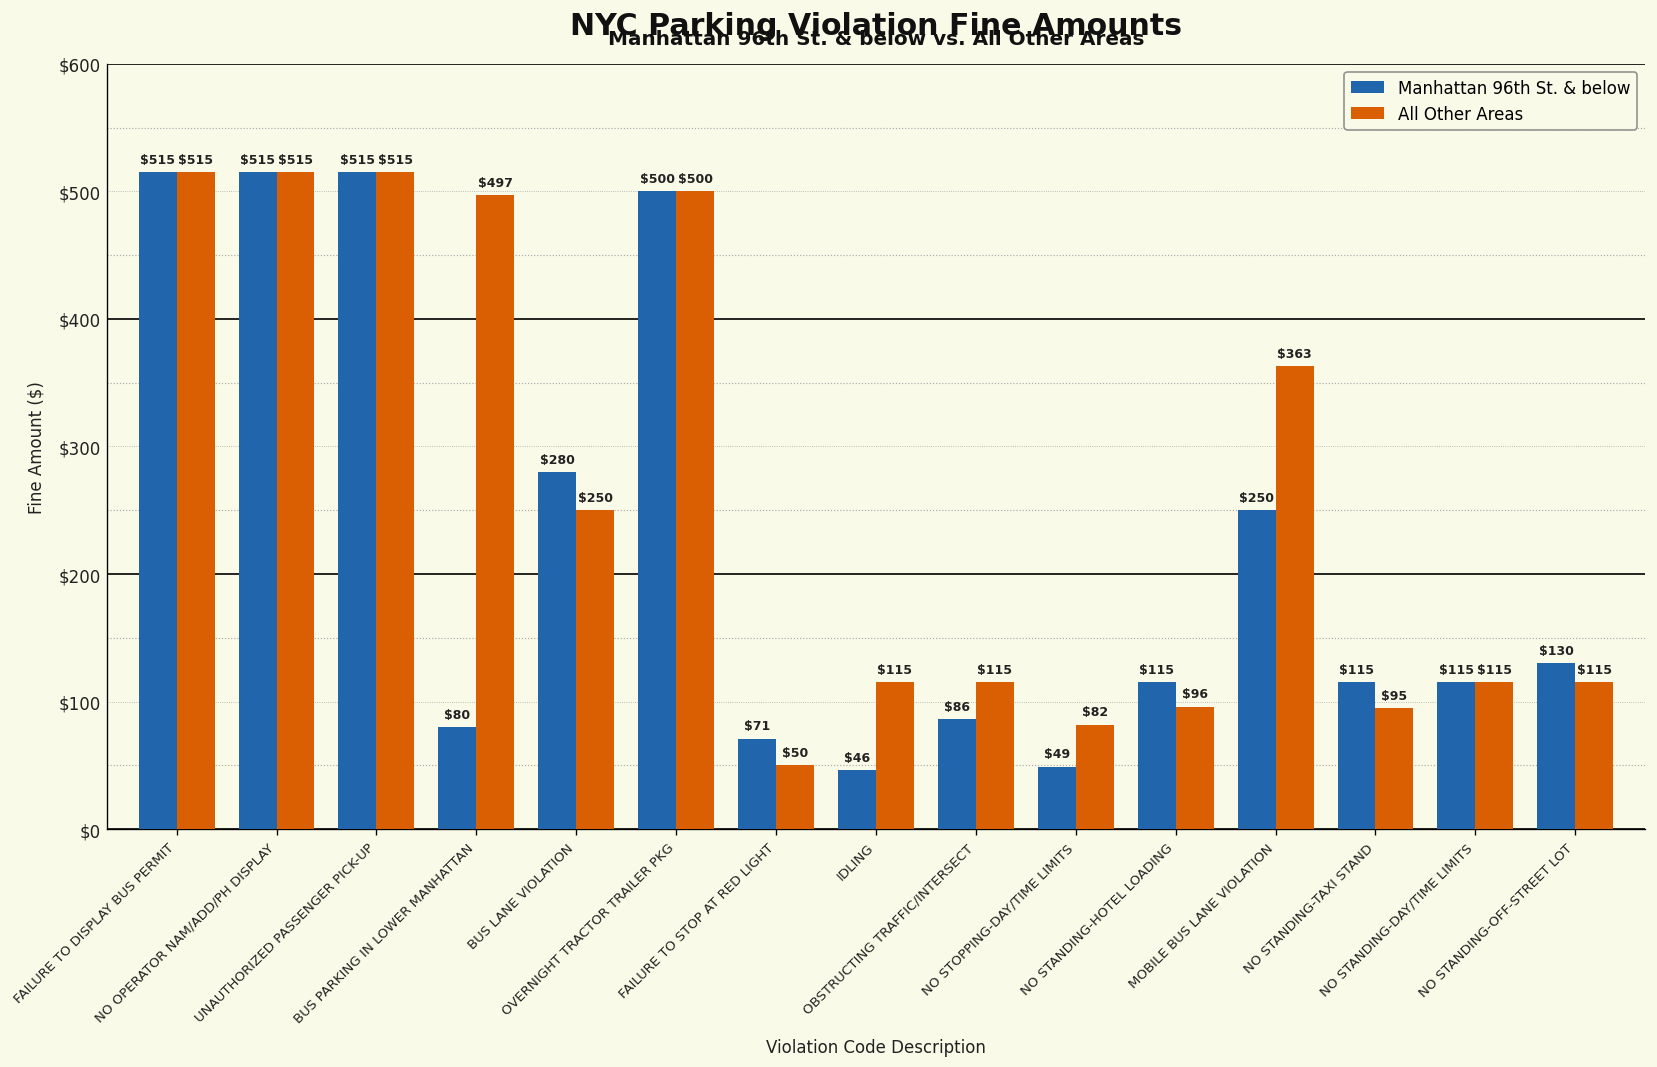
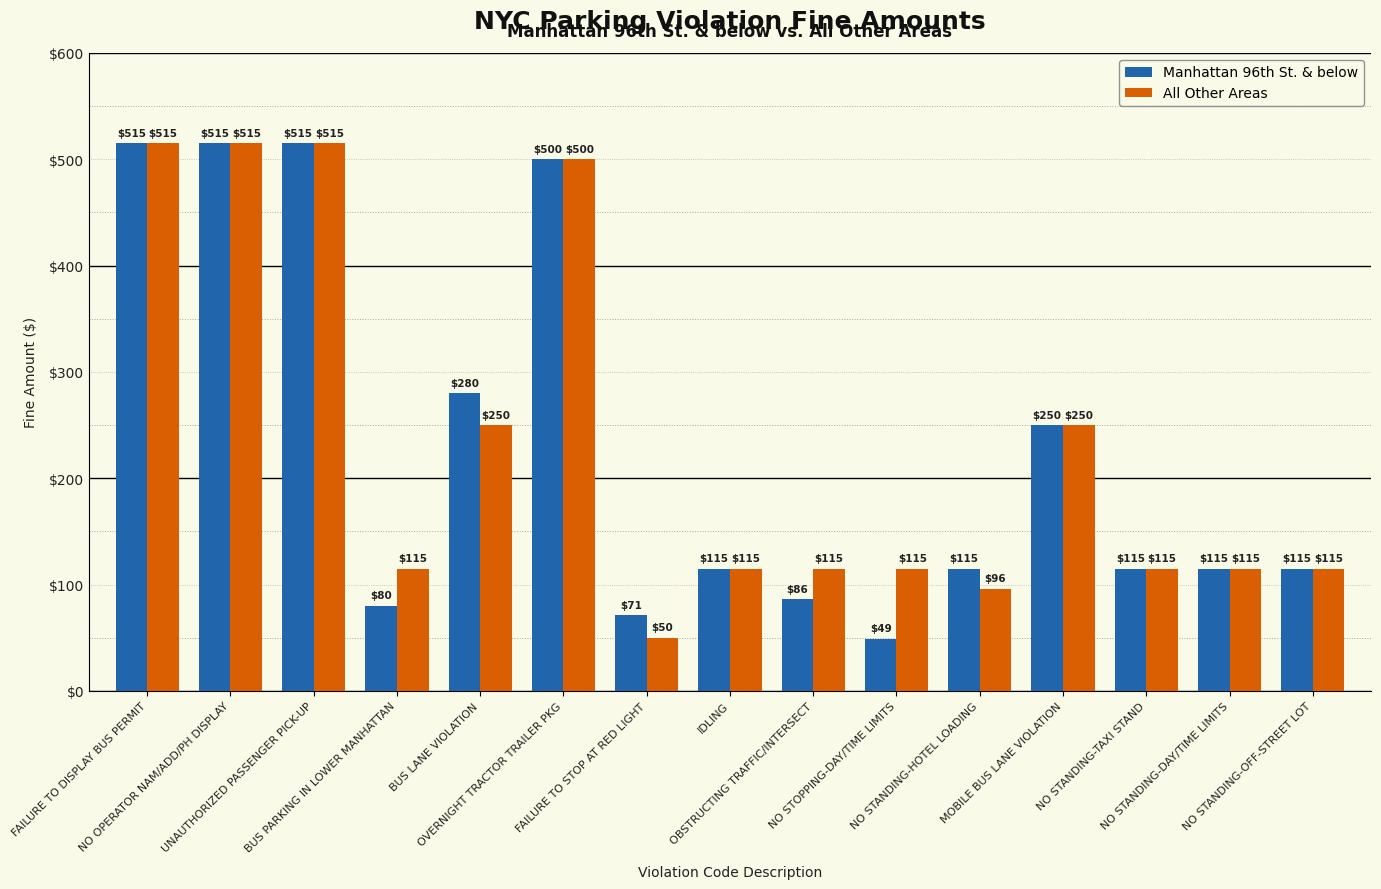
All Other Areas, BUS PARKING IN LOWER MANHATTAN: $497 -> $115
Manhattan 96th St. & below, IDLING: $46 -> $115
All Other Areas, NO STOPPING-DAY/TIME LIMITS: $82 -> $115
All Other Areas, MOBILE BUS LANE VIOLATION: $363 -> $250
All Other Areas, NO STANDING-TAXI STAND: $95 -> $115
Manhattan 96th St. & below, NO STANDING-OFF-STREET LOT: $130 -> $115
